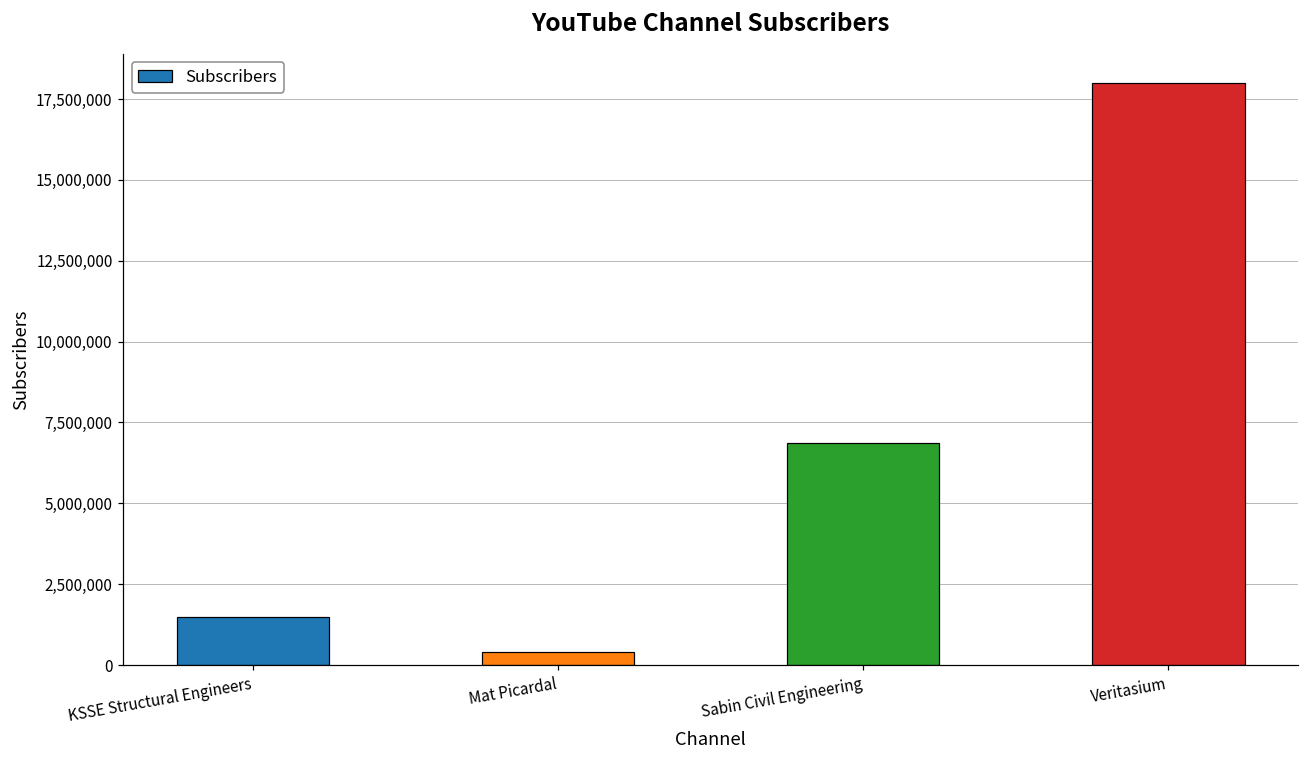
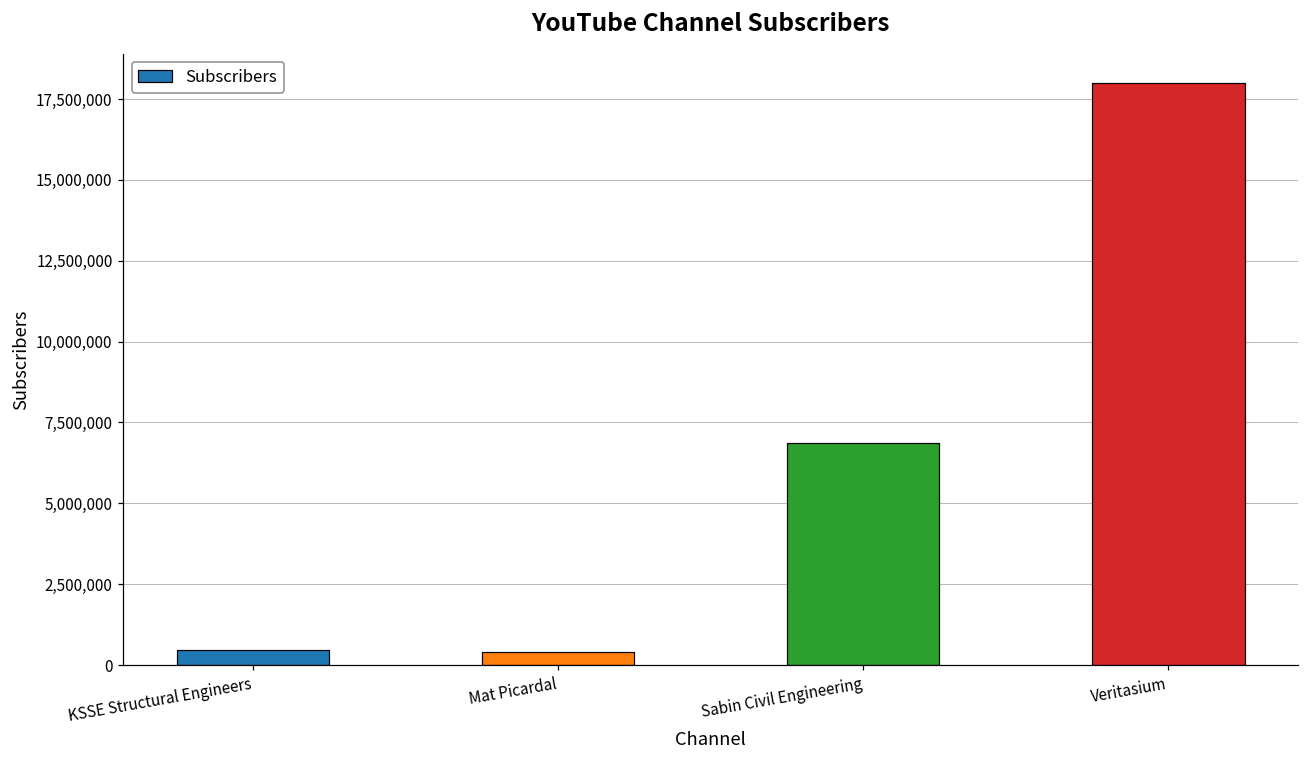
KSSE Structural Engineers: 1,500,000 -> 500,000
